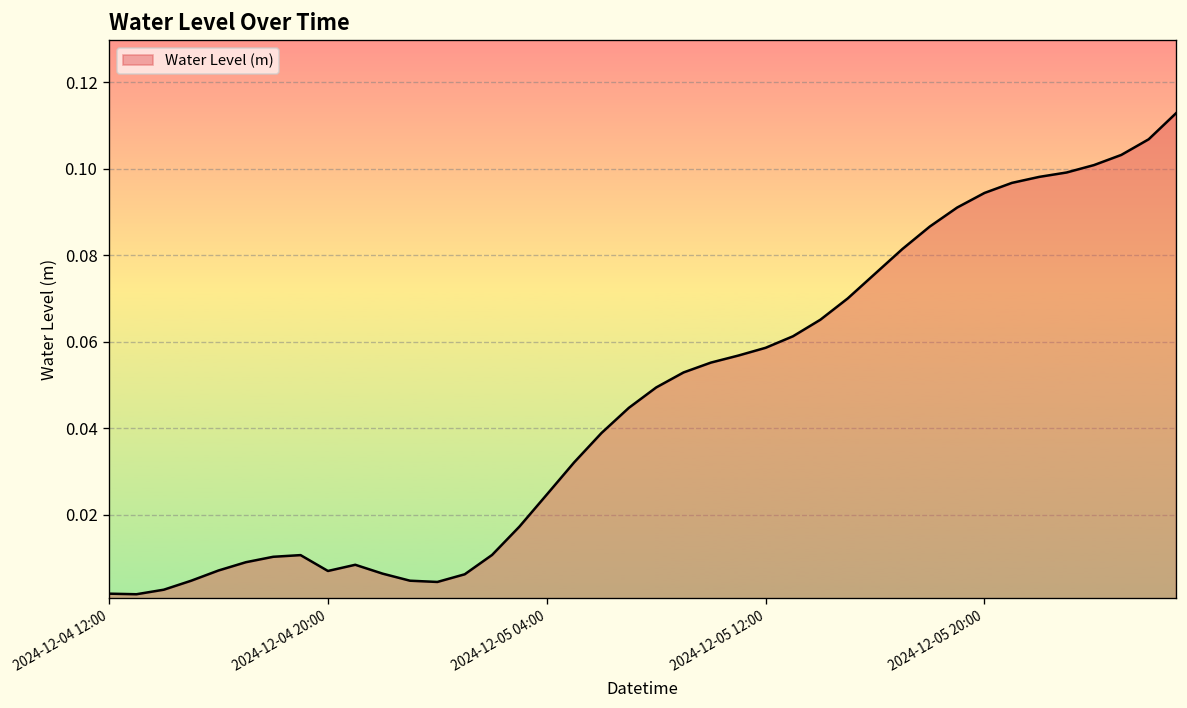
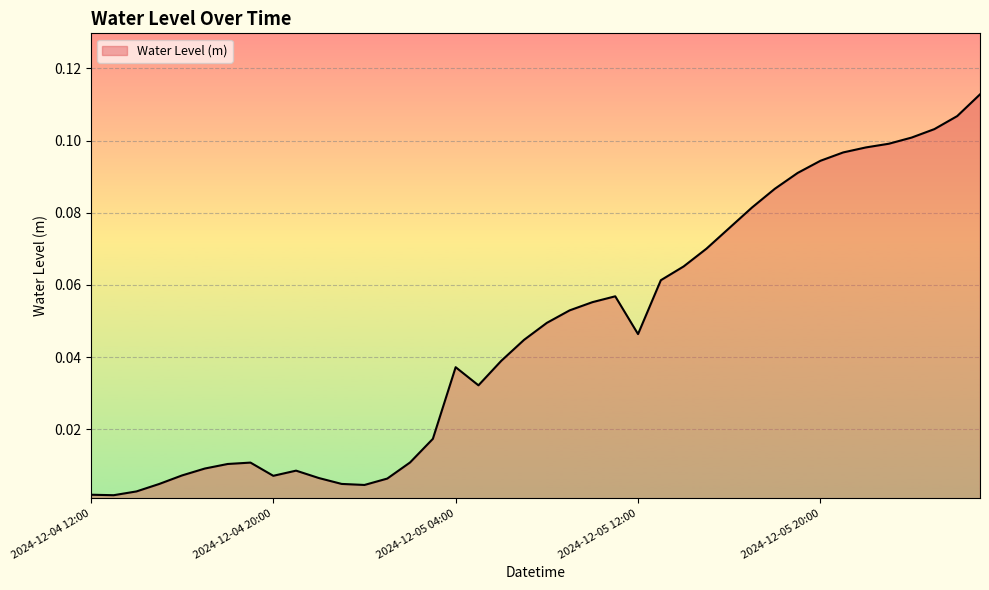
2024-12-05 04:00: 0.025 -> 0.037
2024-12-05 12:00: 0.059 -> 0.046
